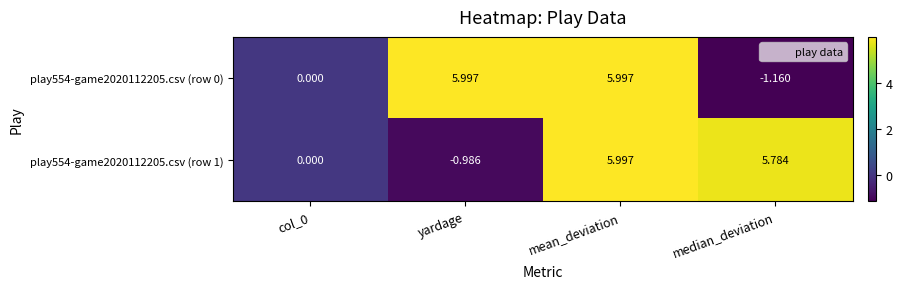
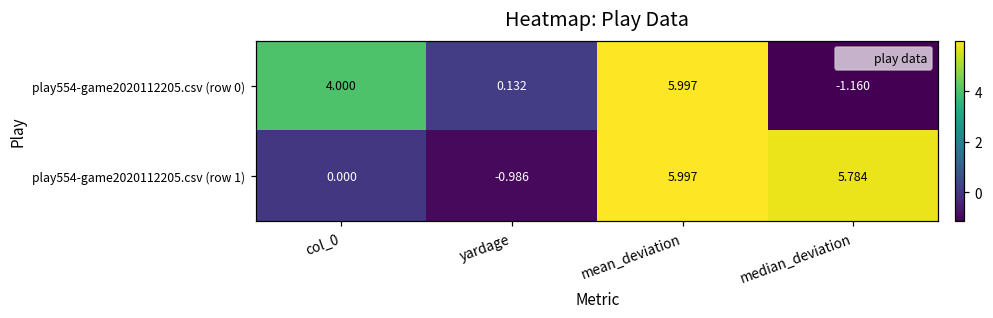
play554-game2020112205.csv (row 0), col_0: 0.000 -> 4.000
play554-game2020112205.csv (row 0), yardage: 5.997 -> 0.132
